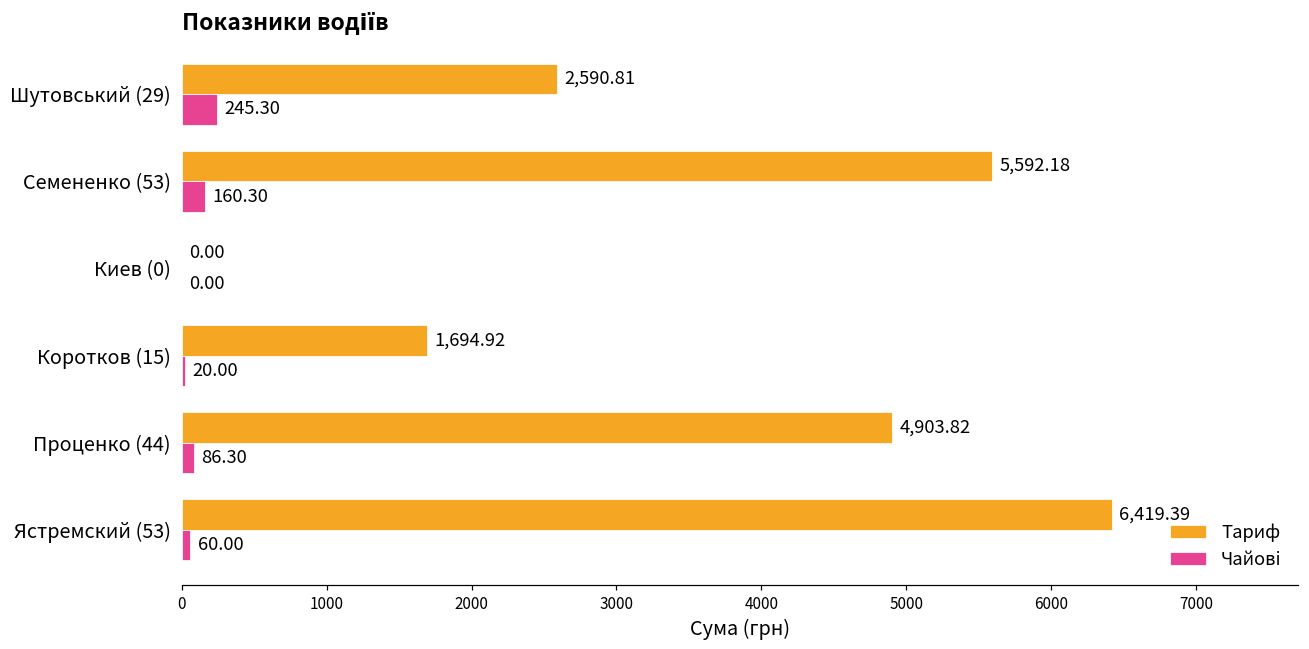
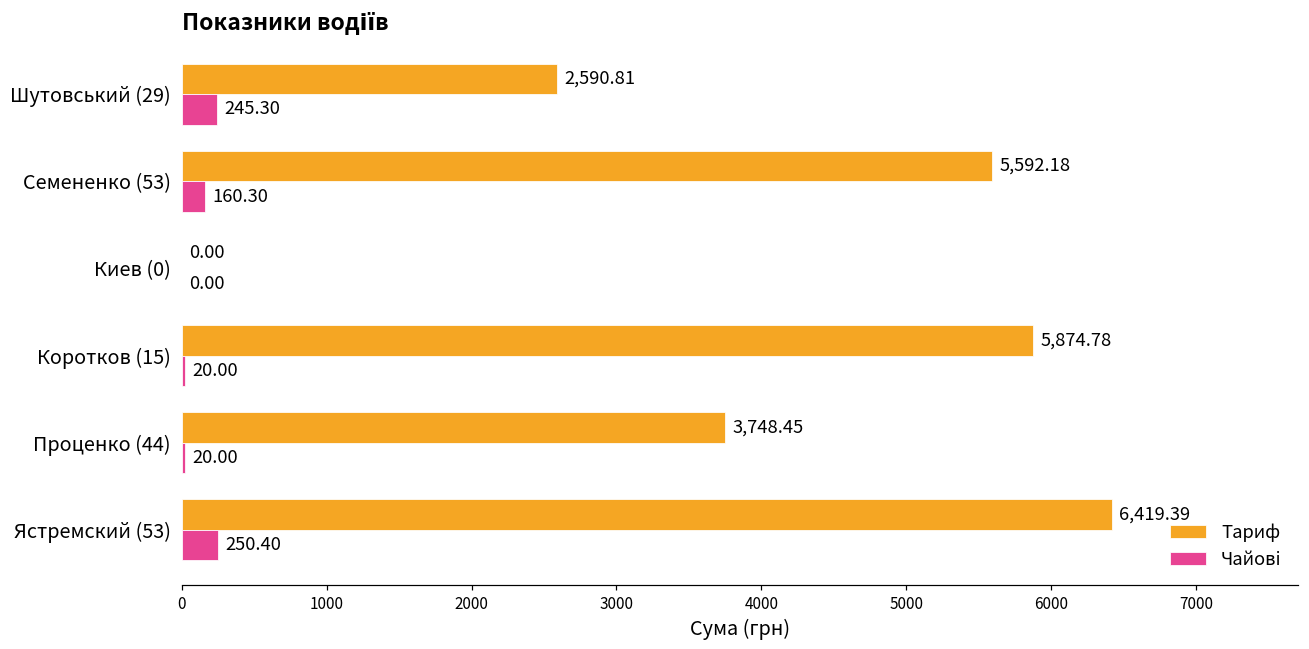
Тариф, Коротков (15): 1,694.92 -> 5,874.78
Тариф, Проценко (44): 4,903.82 -> 3,748.45
Чайові, Проценко (44): 86.30 -> 20.00
Чайові, Ястремский (53): 60.00 -> 250.40
